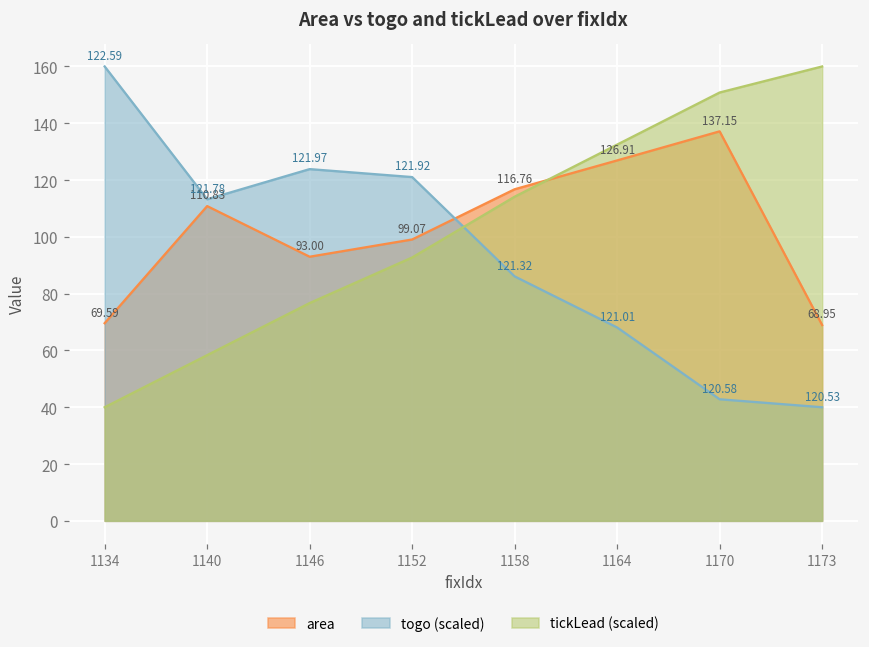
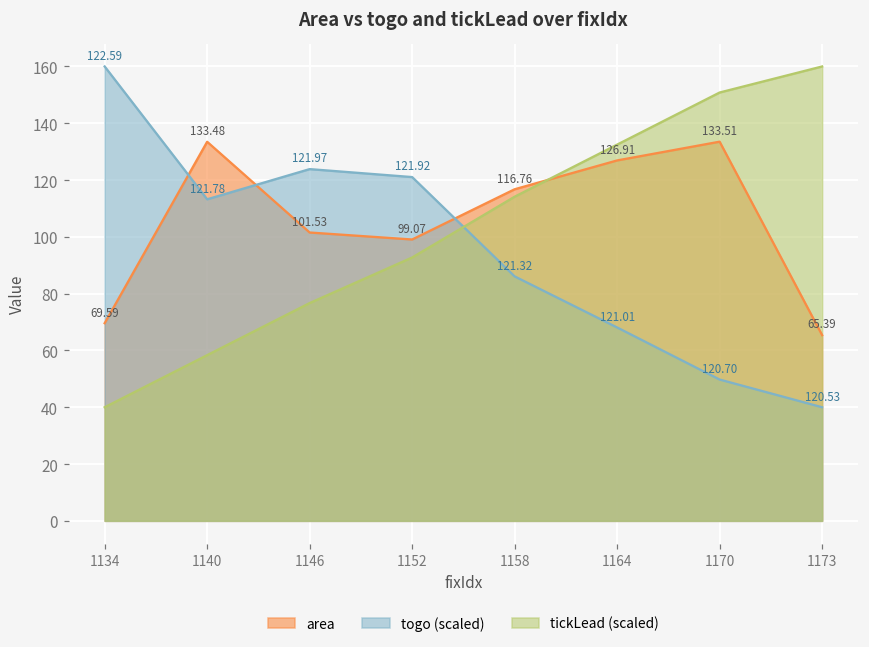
area, 1140: 110.83 -> 133.48
area, 1146: 93.00 -> 101.53
area, 1170: 137.15 -> 133.51
togo (scaled), 1170: 120.58 -> 120.70
area, 1173: 68.95 -> 65.39
